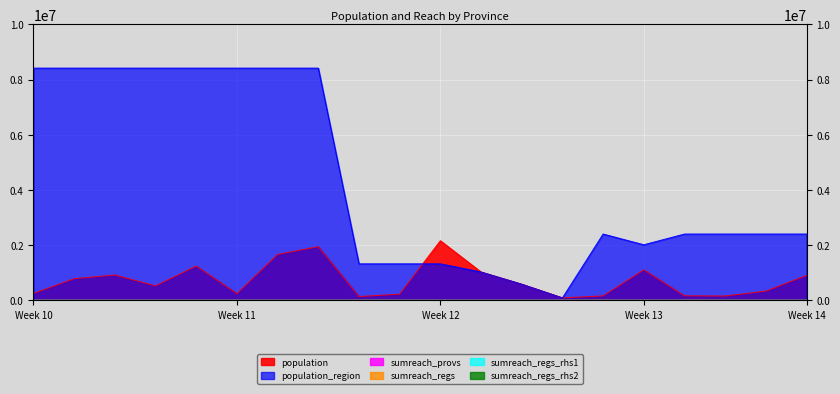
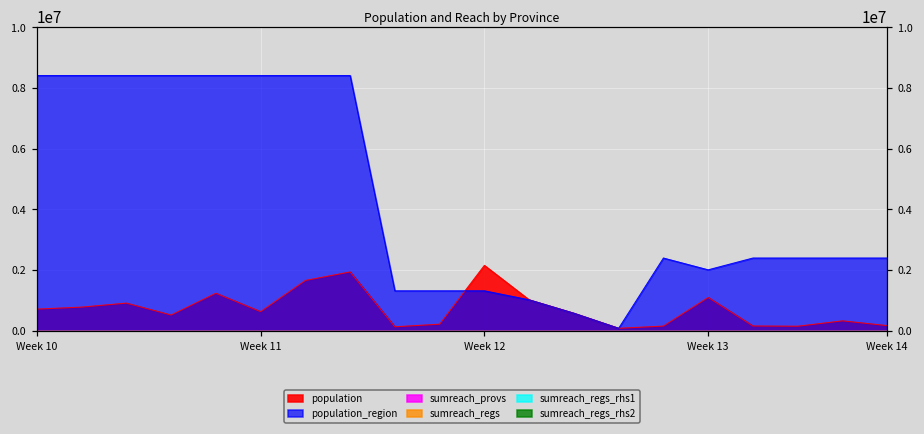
population, Week 10: 200000 -> 700000
population, Week 11: 200000 -> 600000
population, Week 14: 900000 -> 200000
